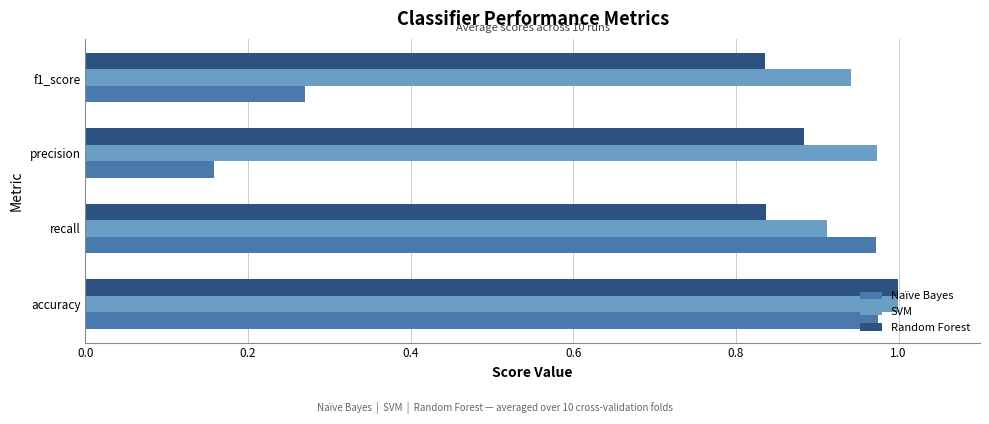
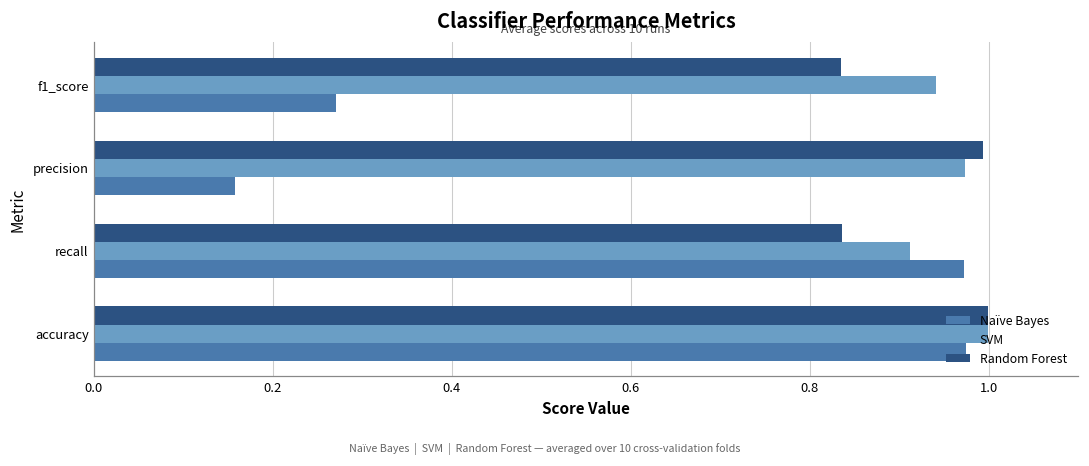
Random Forest, precision: 0.88 -> 0.99
